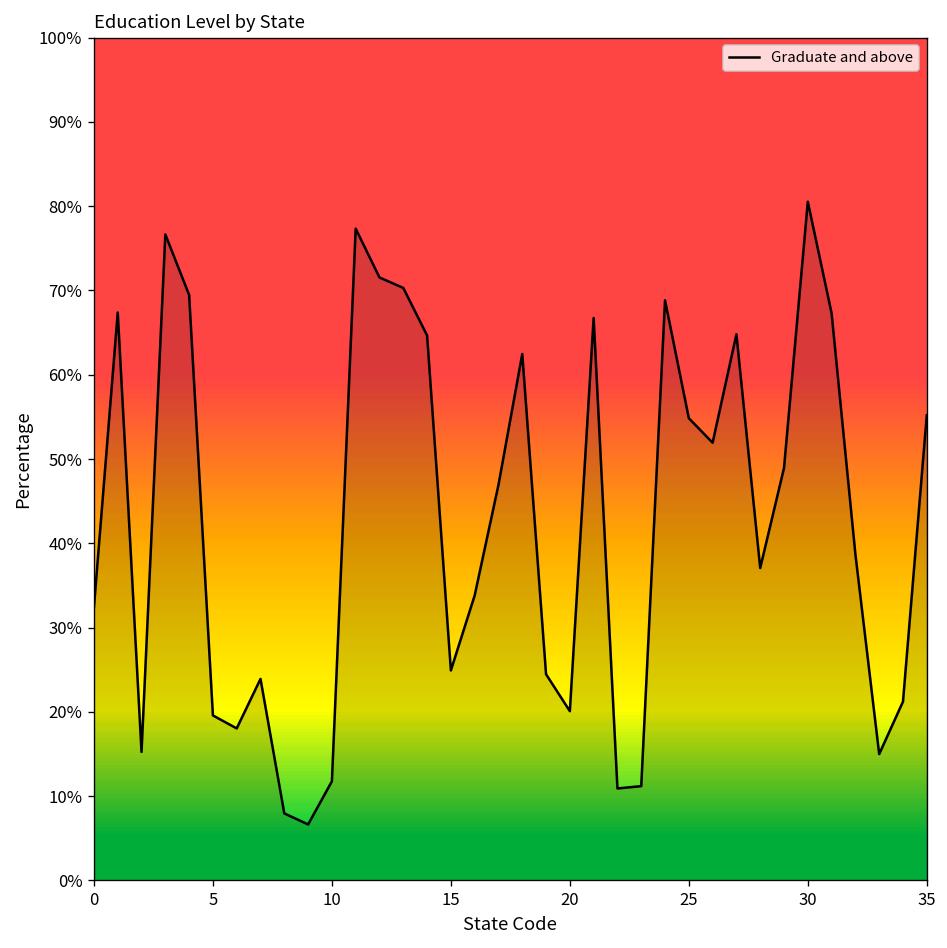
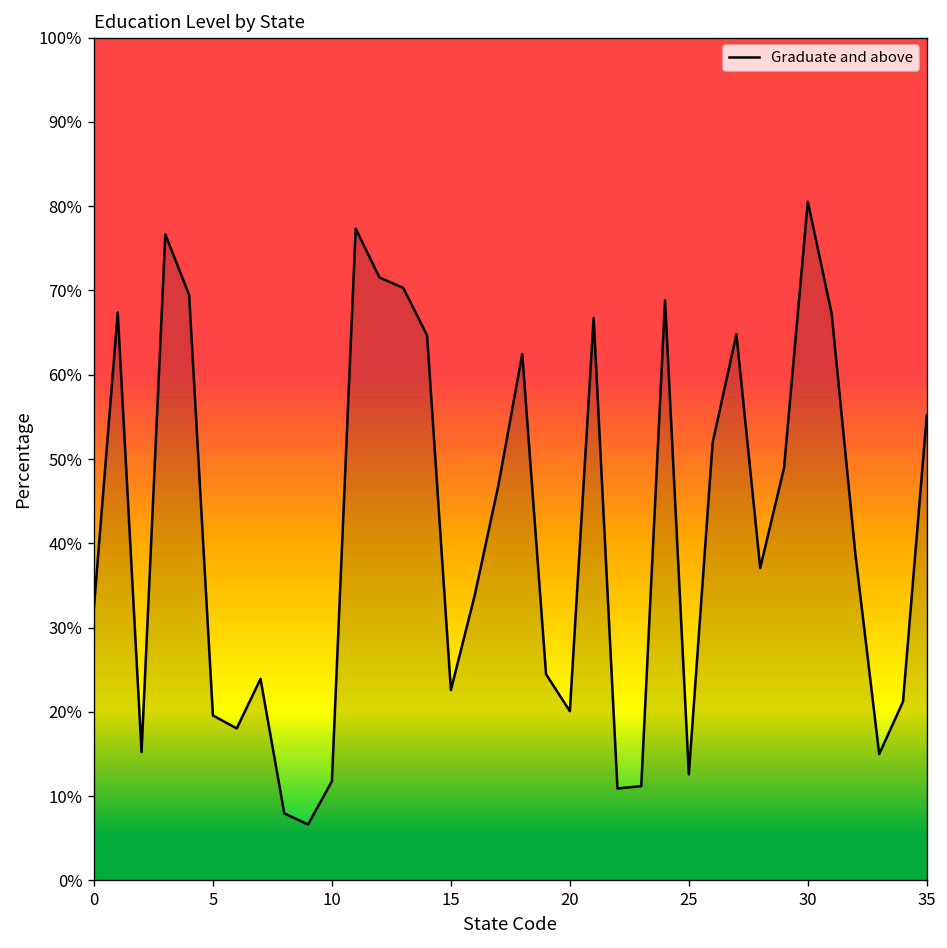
15: 25% -> 23%
25: 55% -> 13%
